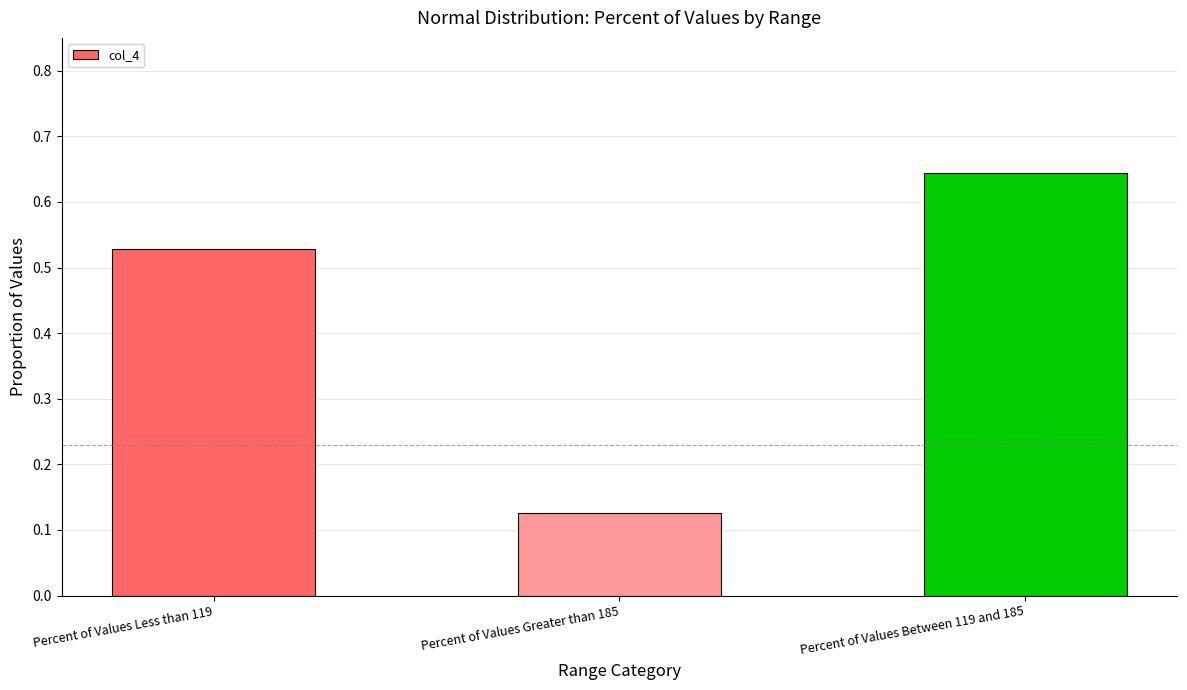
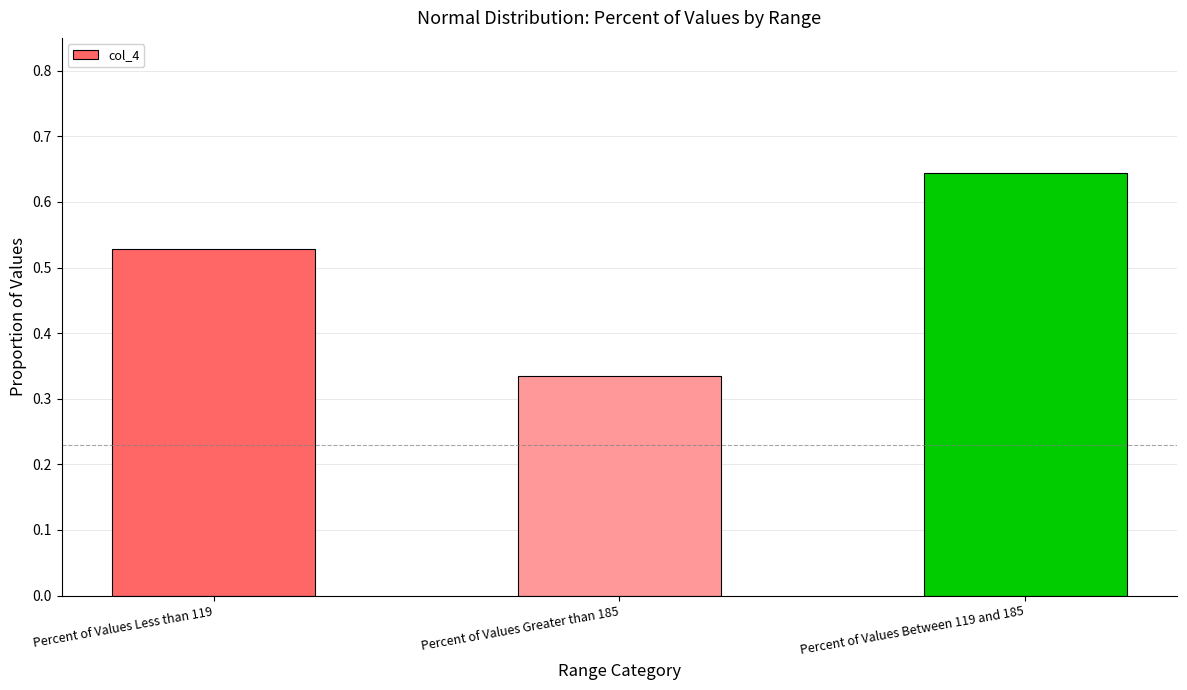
Percent of Values Greater than 185: 0.13 -> 0.33
